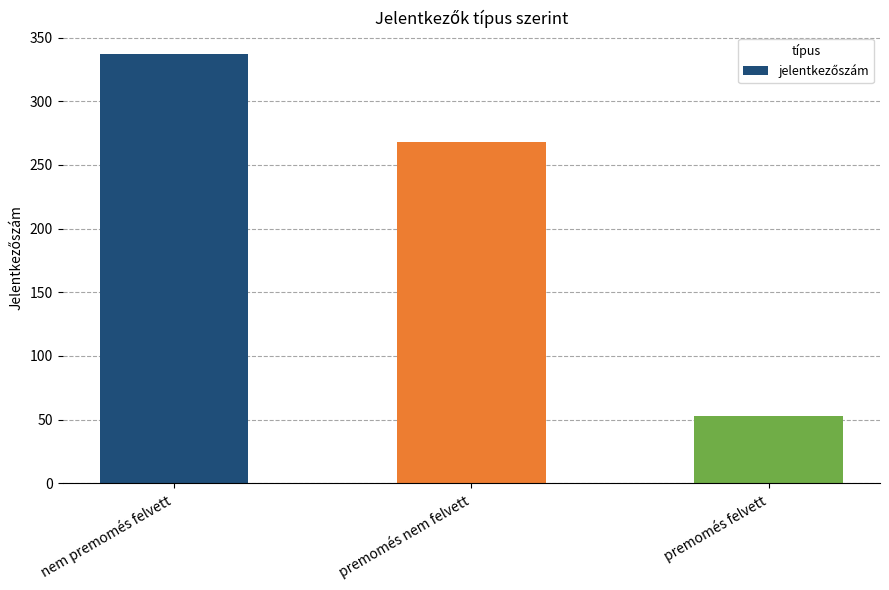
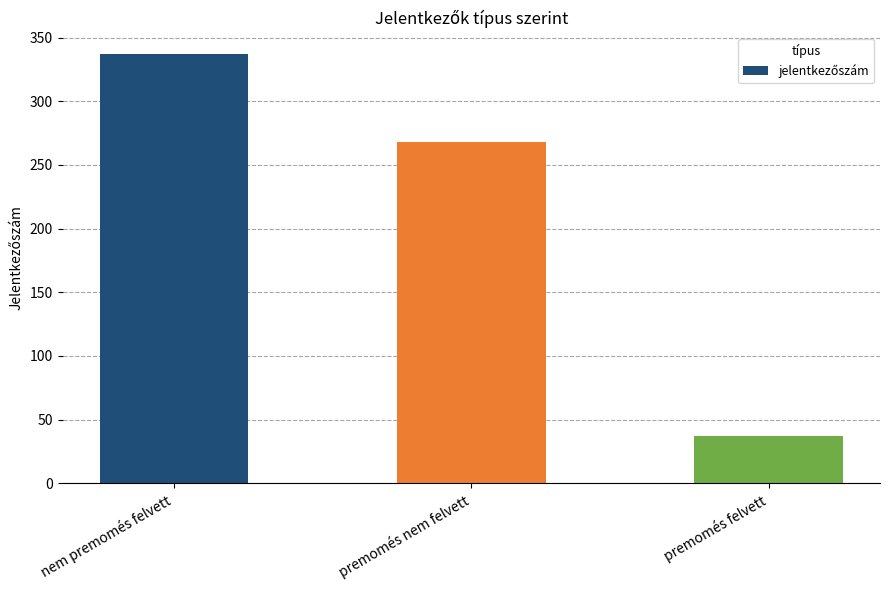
premomés felvett: 53 -> 37
